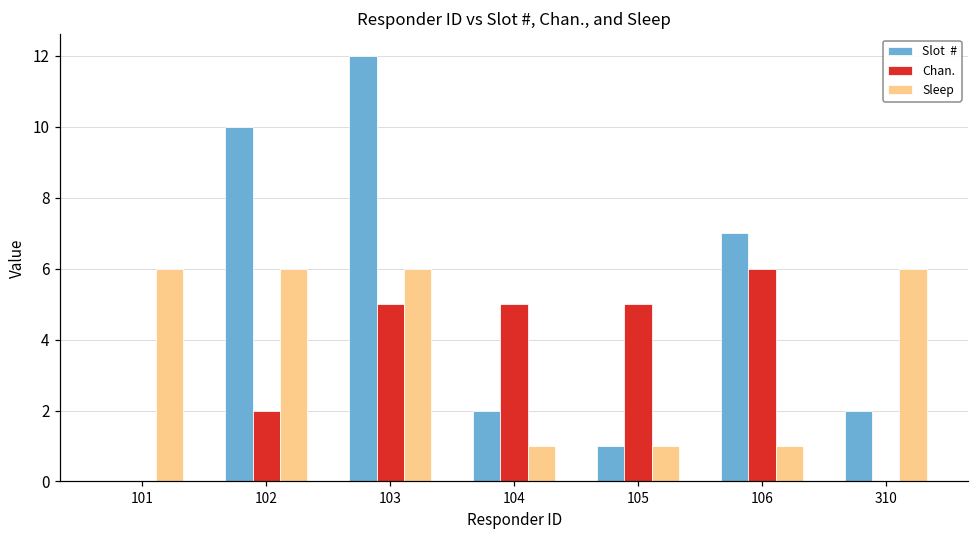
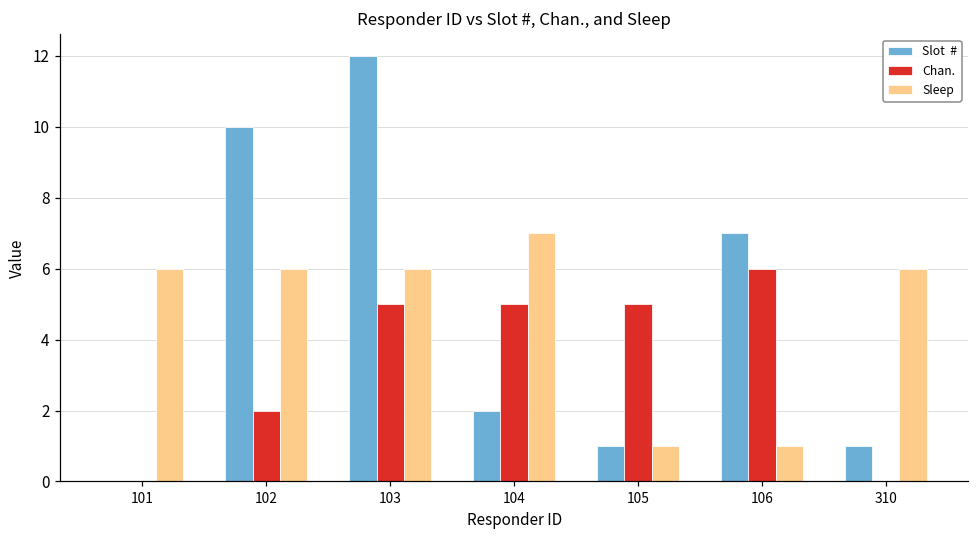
Sleep, 104: 1 -> 7
Slot #, 310: 2 -> 1
